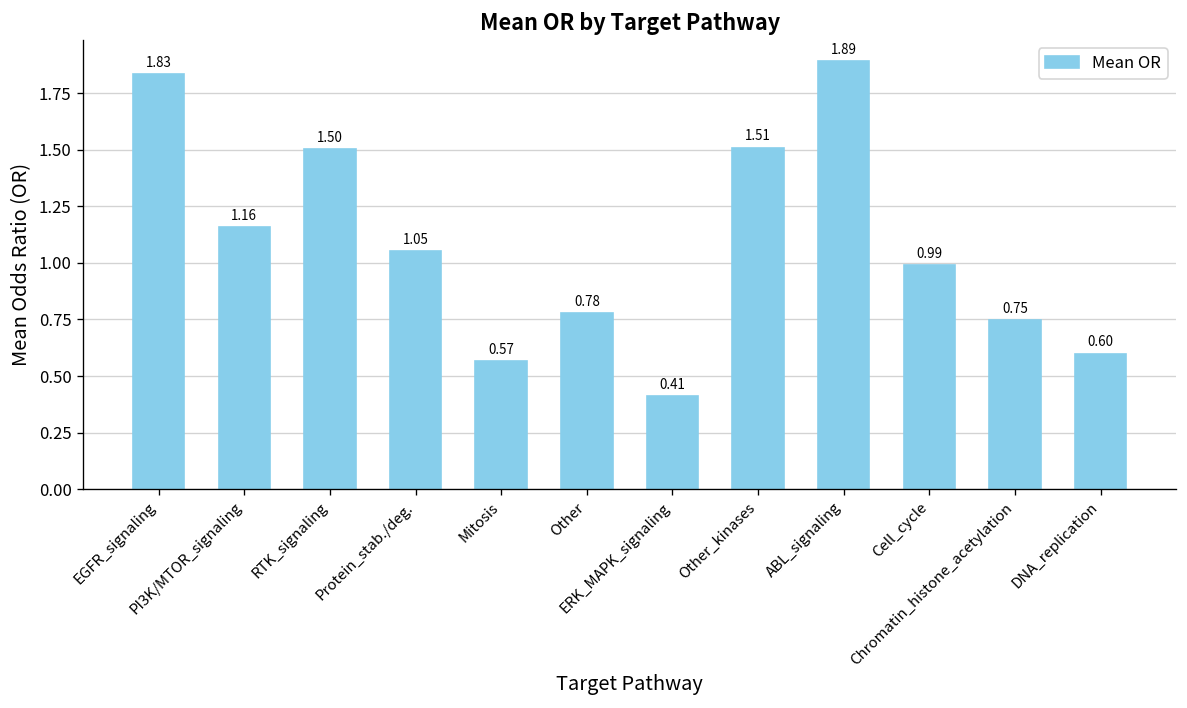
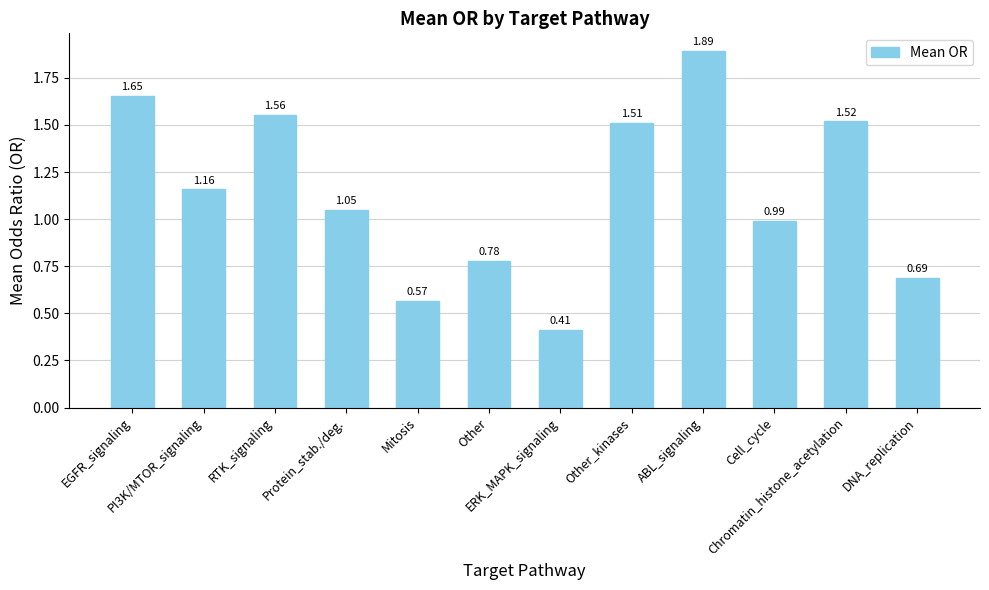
EGFR_signaling: 1.83 -> 1.65
RTK_signaling: 1.50 -> 1.56
Chromatin_histone_acetylation: 0.75 -> 1.52
DNA_replication: 0.60 -> 0.69
